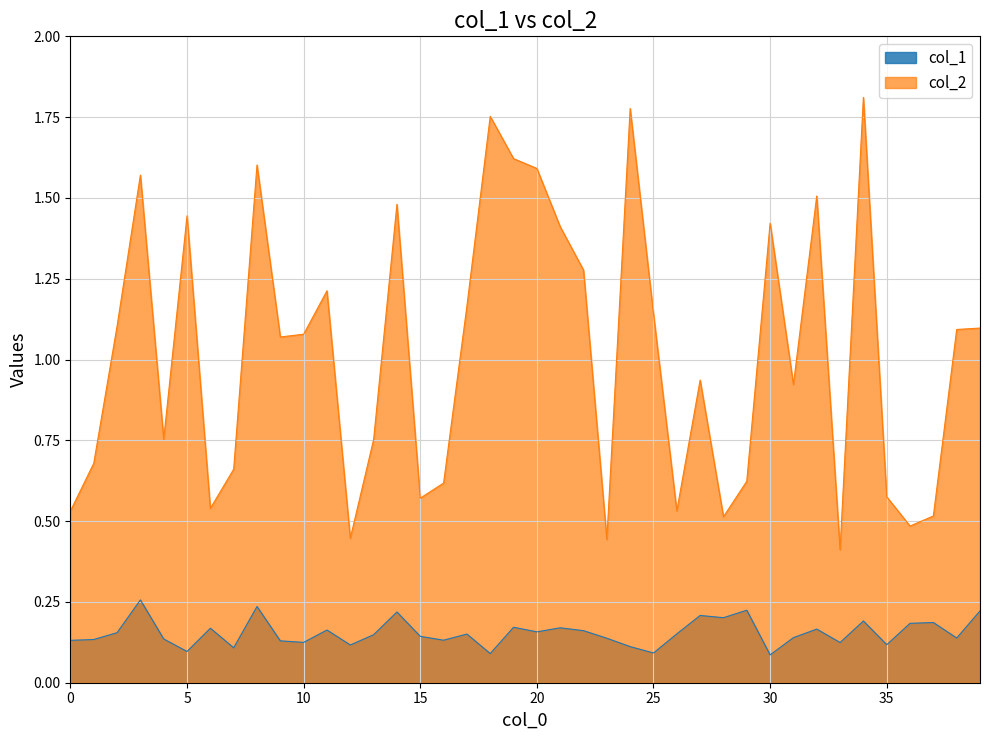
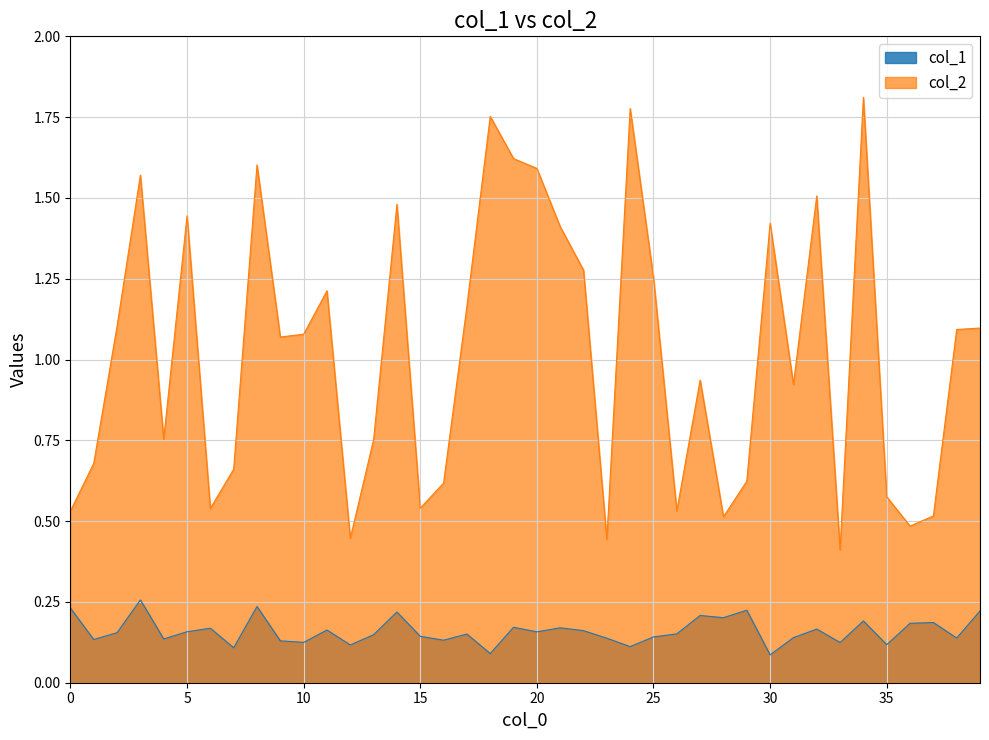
col_1, 0: 0.13 -> 0.23
col_1, 5: 0.10 -> 0.16
col_2, 15: 0.57 -> 0.54
col_1, 25: 0.09 -> 0.14
col_2, 25: 1.14 -> 1.25
